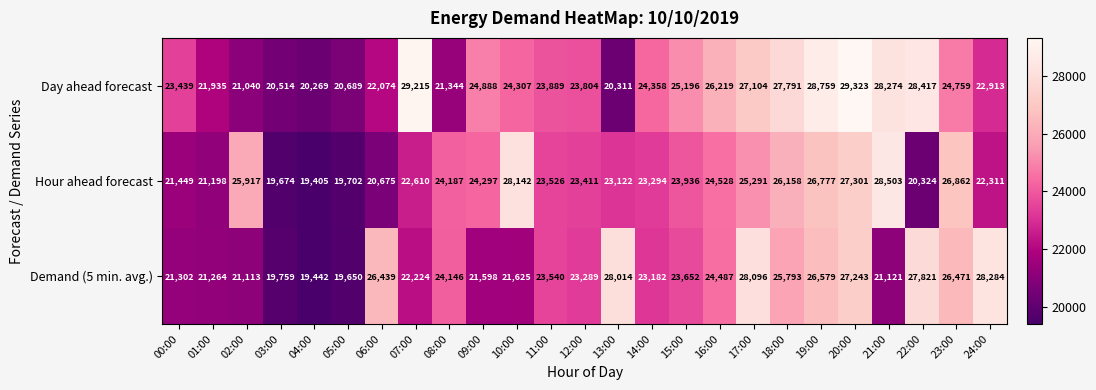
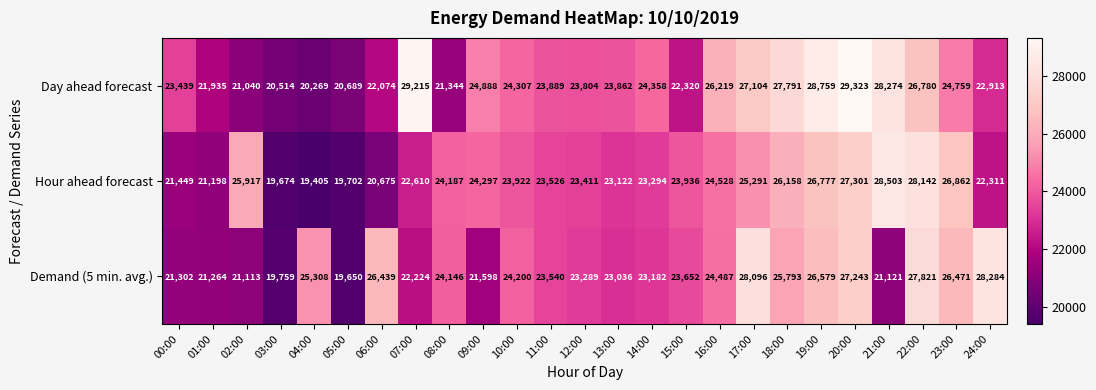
Day ahead forecast, 13:00: 20,311 -> 23,862
Day ahead forecast, 15:00: 25,196 -> 22,320
Day ahead forecast, 22:00: 28,417 -> 26,780
Hour ahead forecast, 10:00: 28,142 -> 23,922
Hour ahead forecast, 22:00: 20,324 -> 28,142
Demand (5 min. avg.), 04:00: 19,442 -> 25,308
Demand (5 min. avg.), 10:00: 21,625 -> 24,200
Demand (5 min. avg.), 13:00: 28,014 -> 23,036
